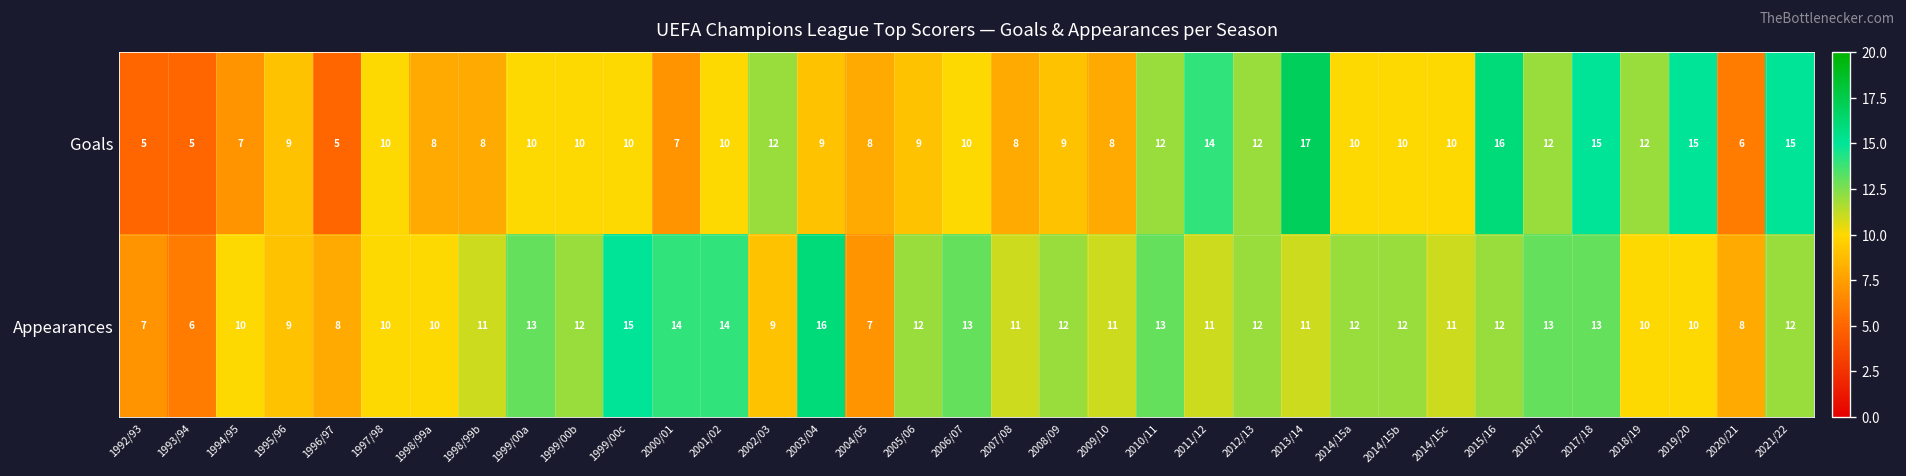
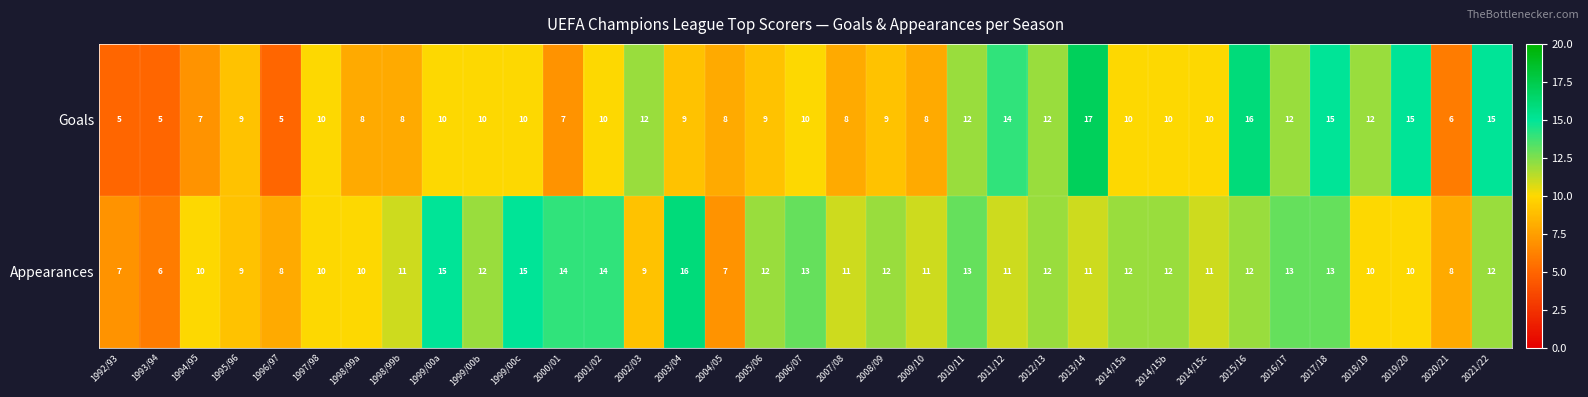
Appearances, 1999/00a: 13 -> 15
